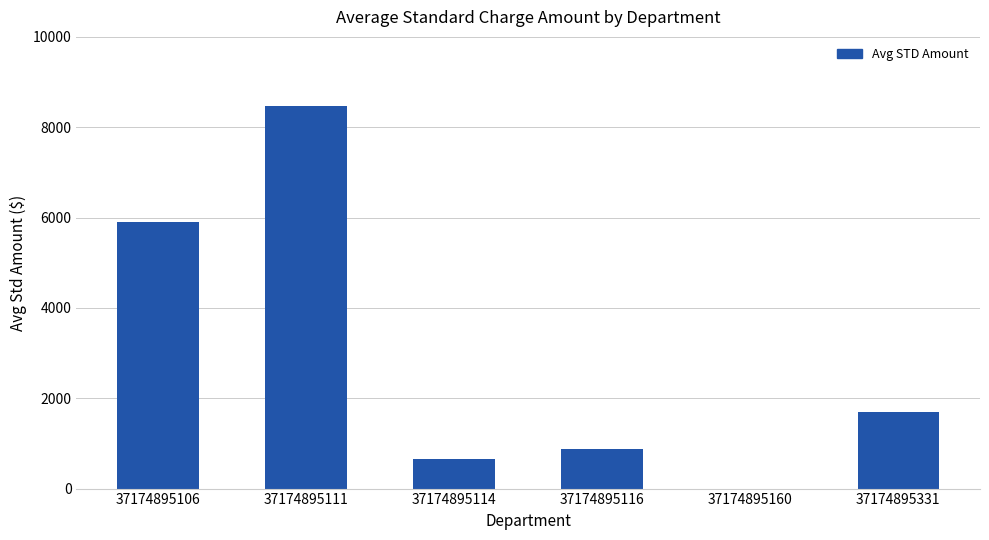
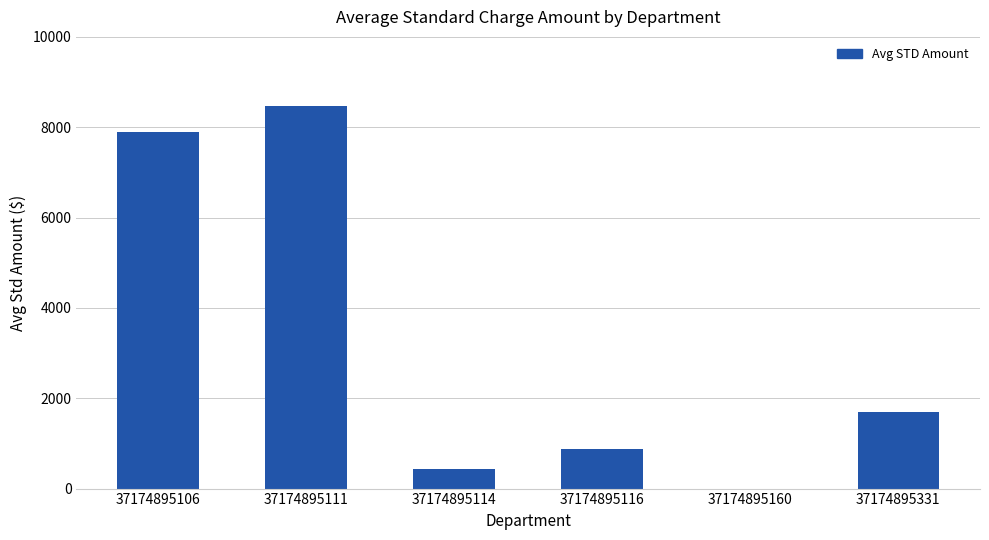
37174895106: 5900 -> 7900
37174895114: 600 -> 400
